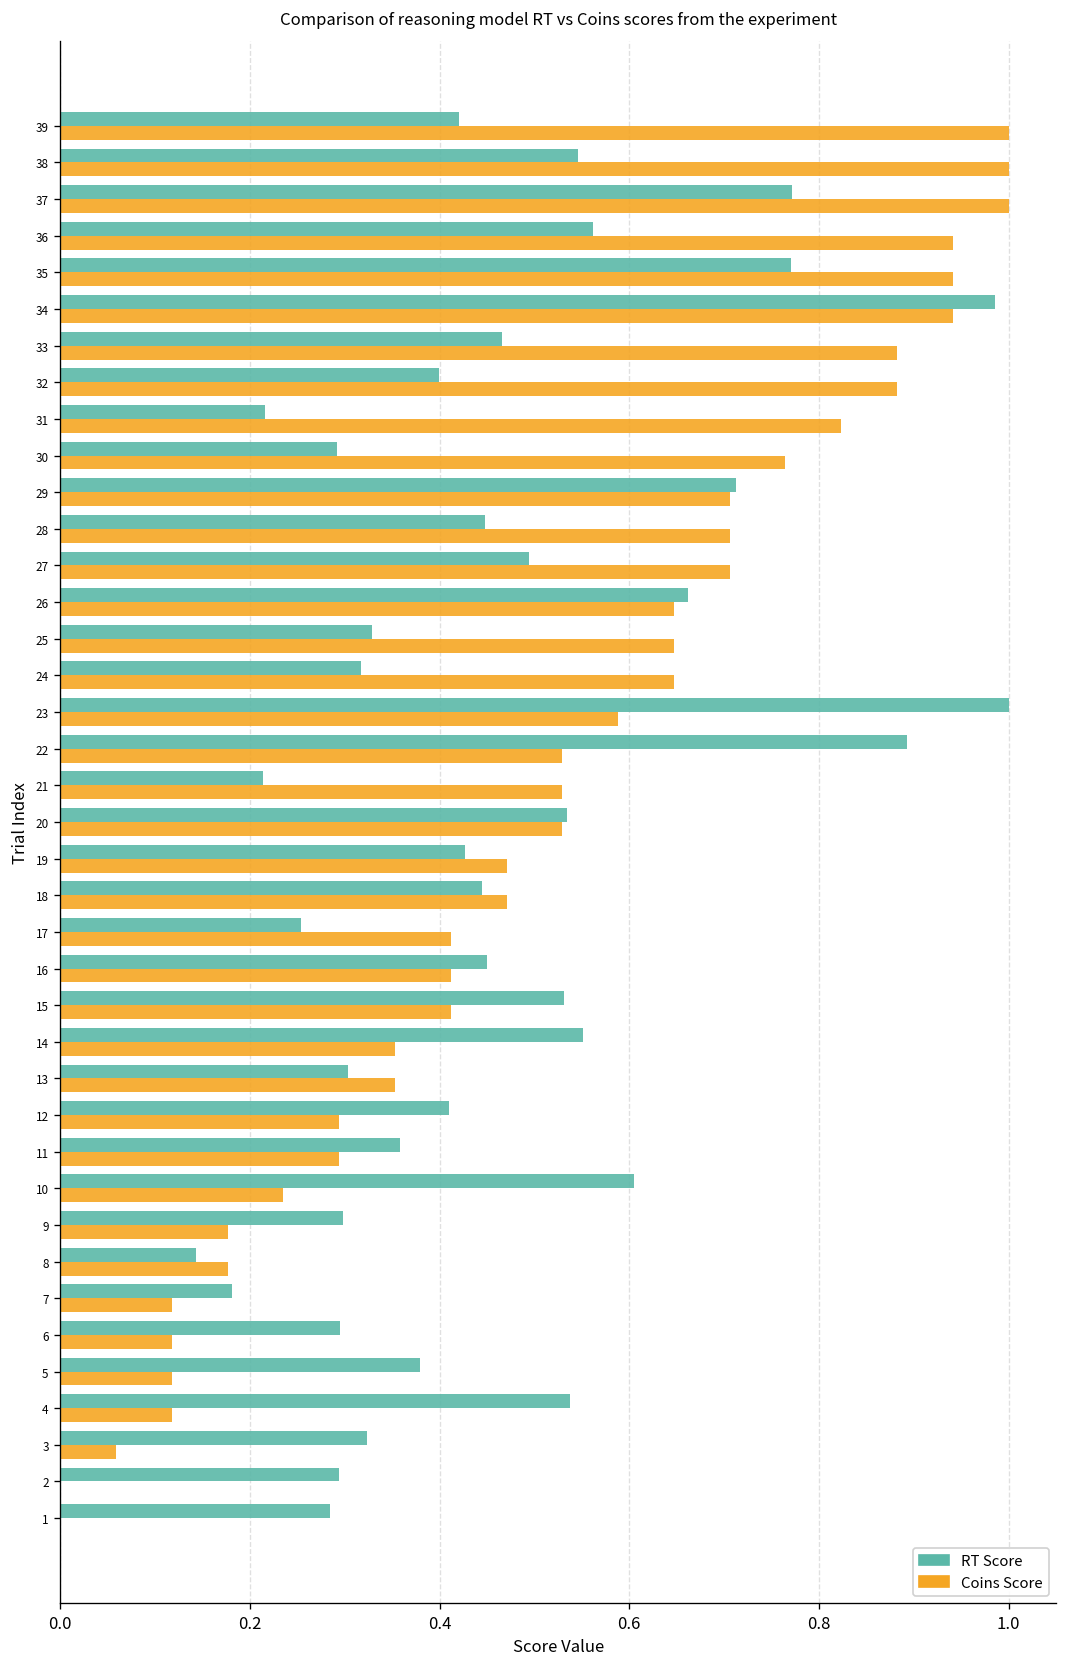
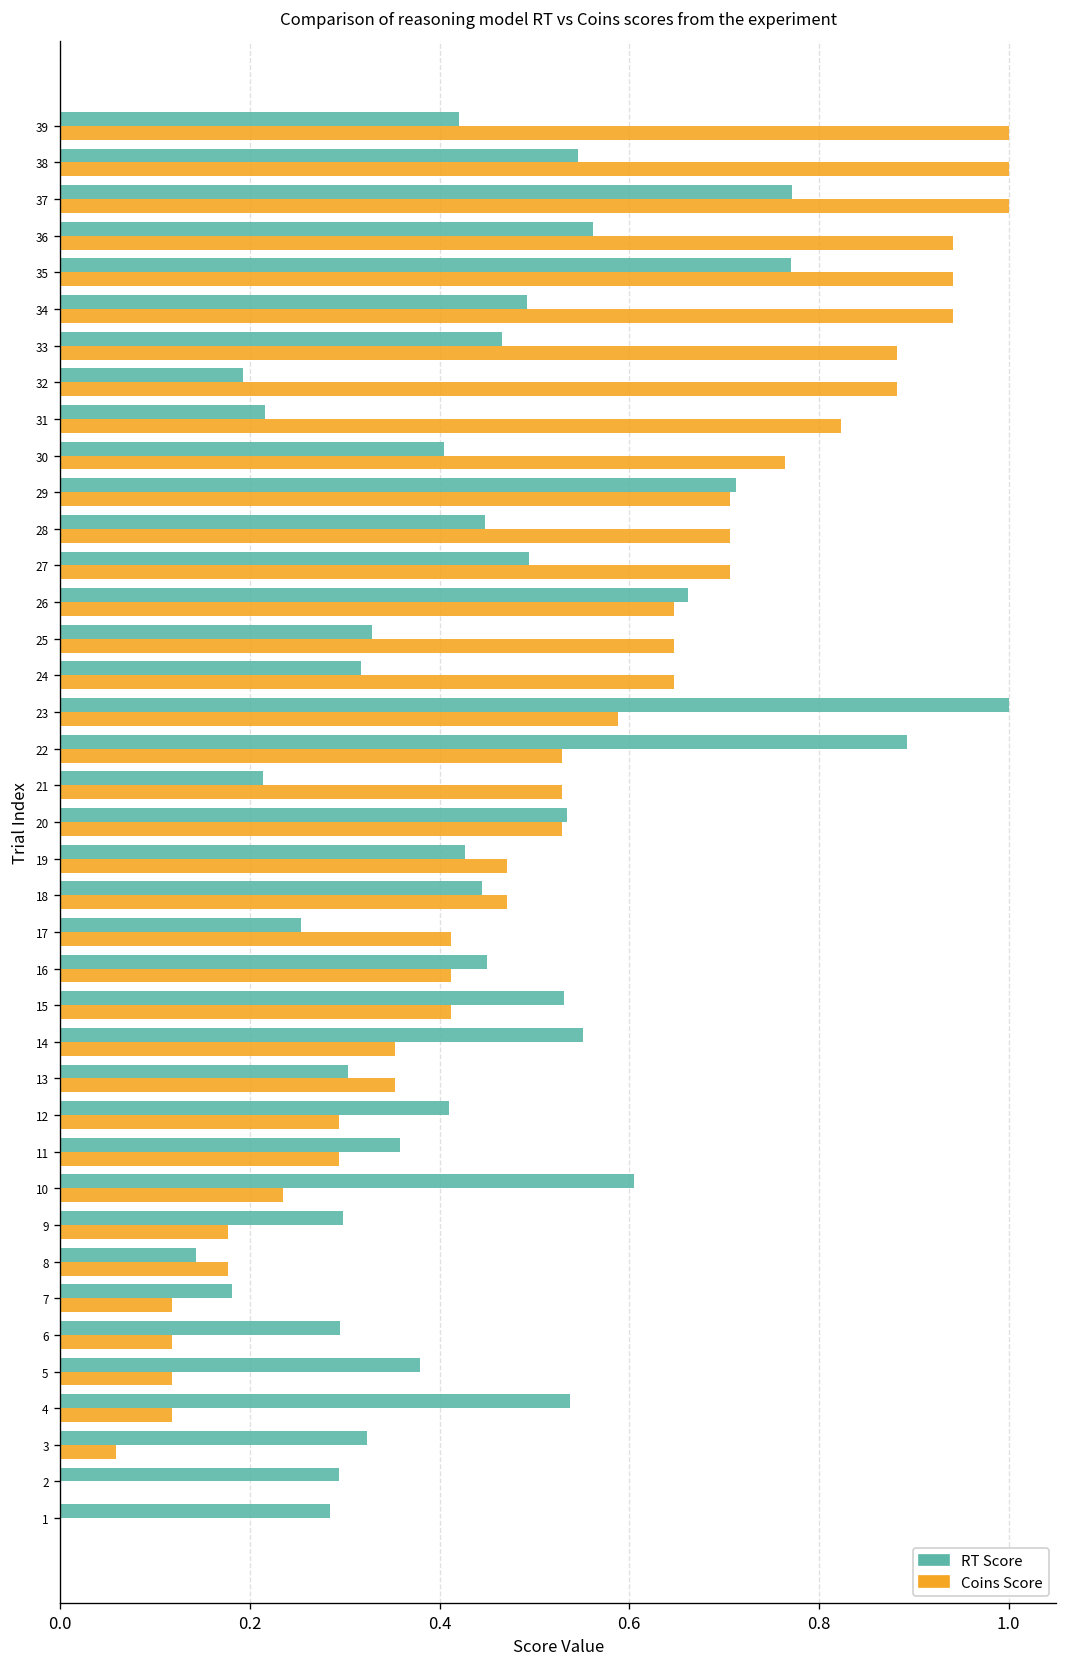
RT Score, 34: 0.99 -> 0.49
RT Score, 32: 0.40 -> 0.19
RT Score, 30: 0.29 -> 0.40
